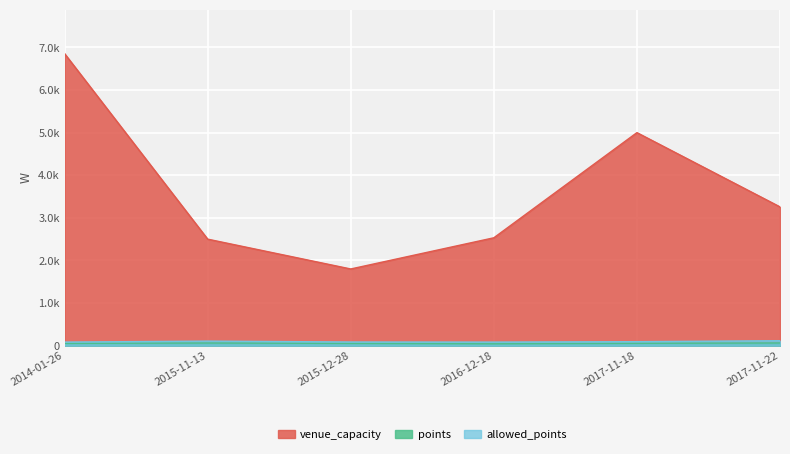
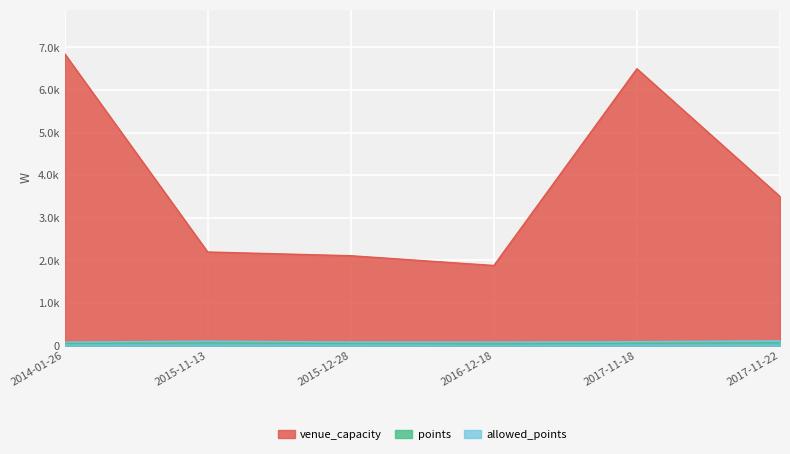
venue_capacity, 2015-11-13: 2500 -> 2200
venue_capacity, 2015-12-28: 1800 -> 2100
venue_capacity, 2016-12-18: 2500 -> 1900
venue_capacity, 2017-11-18: 5000 -> 6500
venue_capacity, 2017-11-22: 3300 -> 3500
